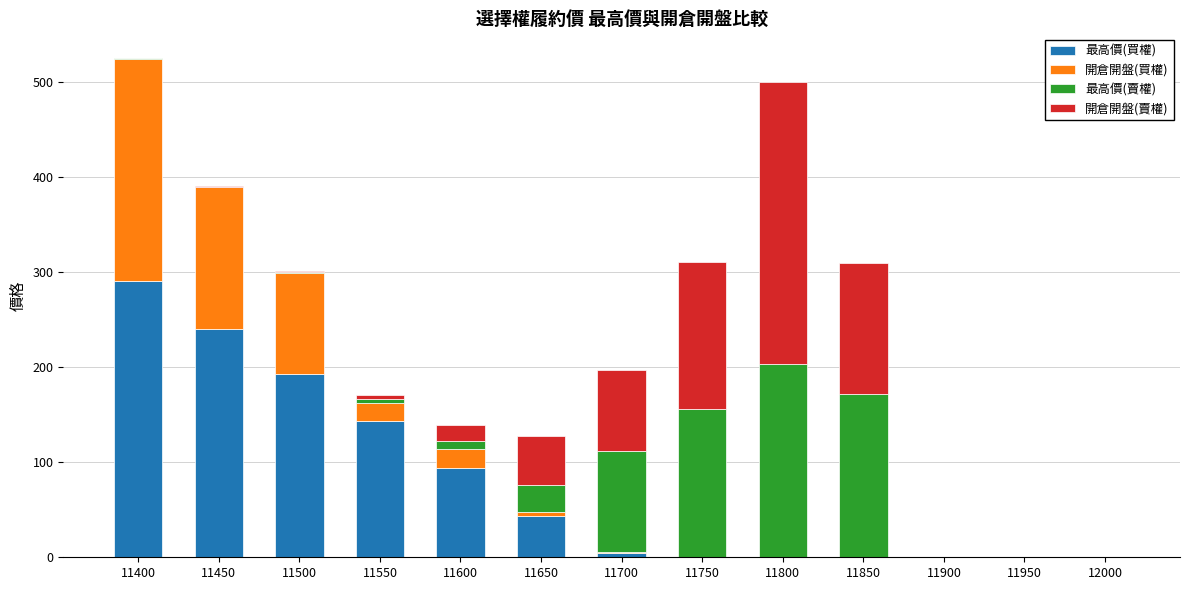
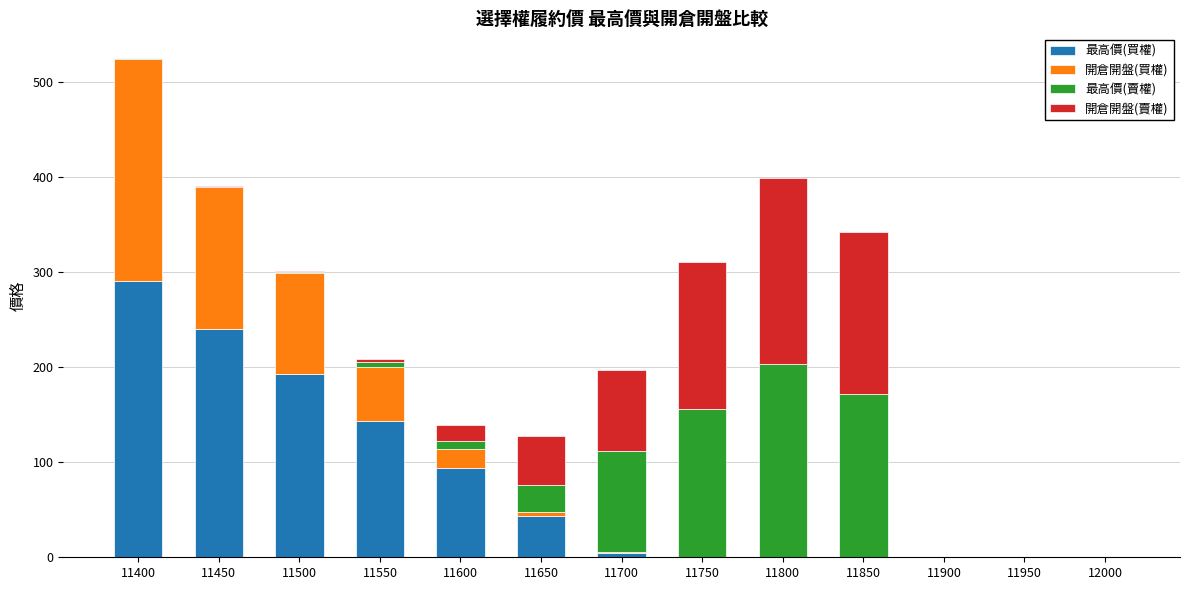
開倉開盤(買權), 11550: 20 -> 60
開倉開盤(賣權), 11800: 300 -> 200
開倉開盤(賣權), 11850: 140 -> 170
